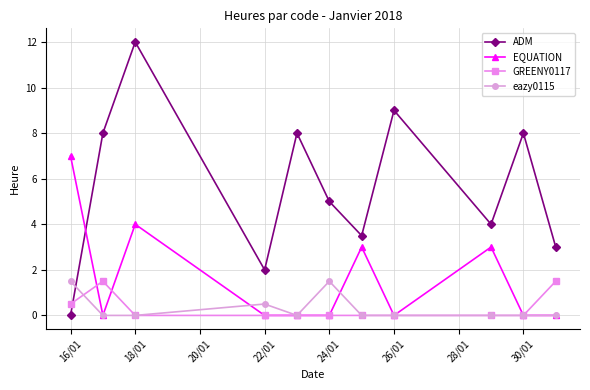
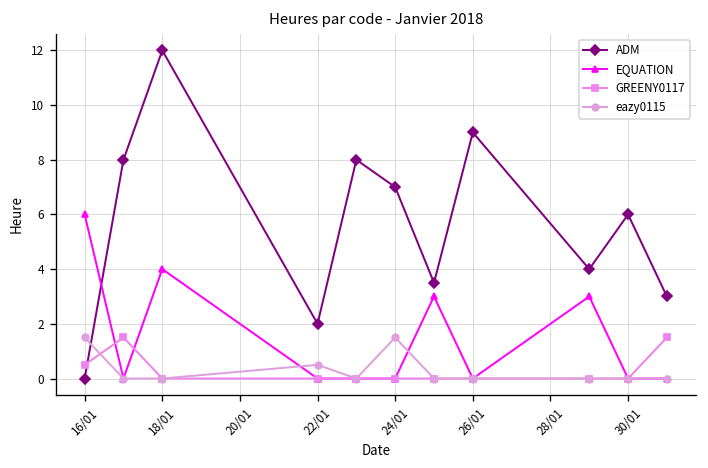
EQUATION, 16/01: 7 -> 6
ADM, 24/01: 5 -> 7
ADM, 30/01: 8 -> 6
